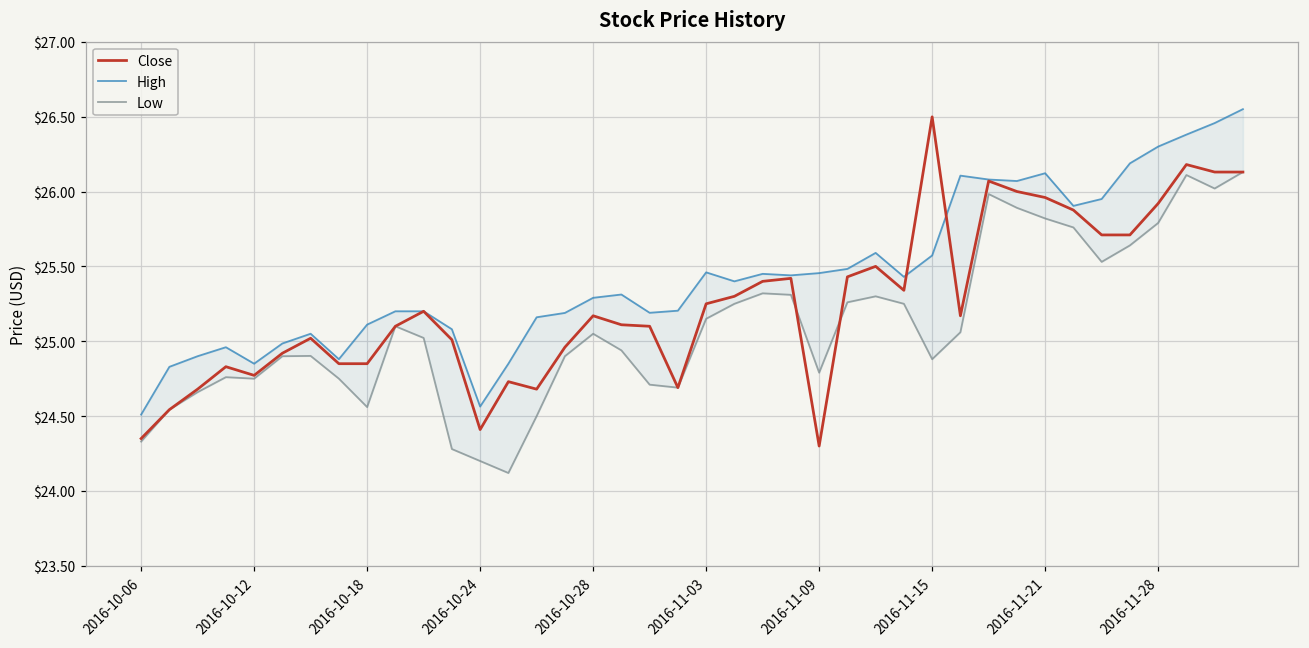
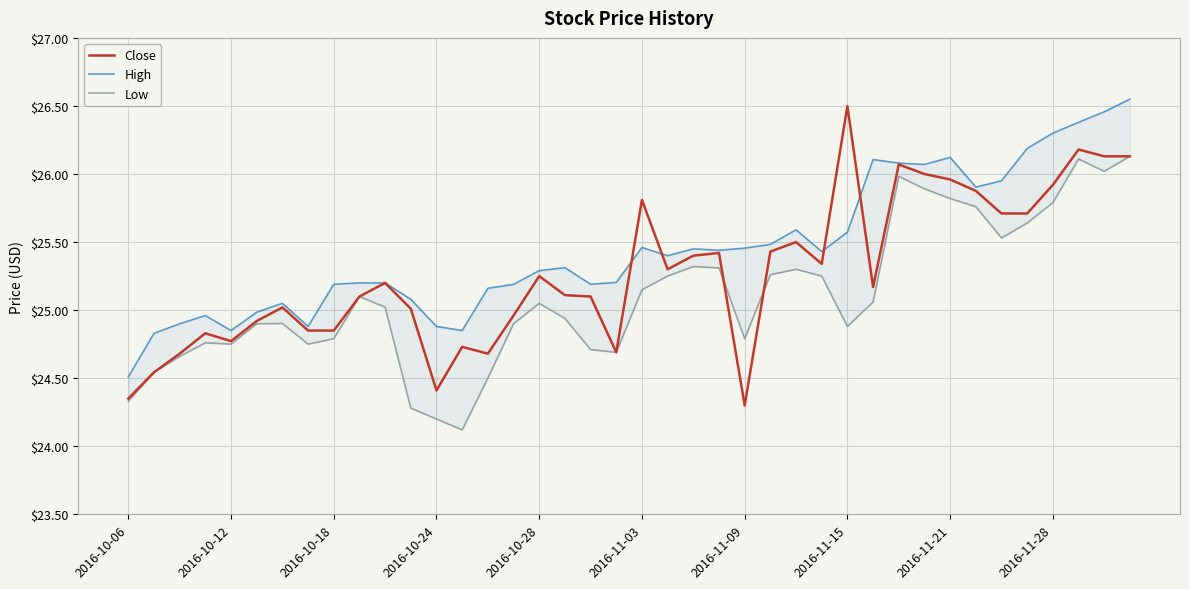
High, 2016-10-18: $25.11 -> $25.19
Low, 2016-10-18: $24.56 -> $24.79
High, 2016-10-24: $24.56 -> $24.88
Close, 2016-10-28: $25.17 -> $25.25
Close, 2016-11-03: $25.25 -> $25.81
